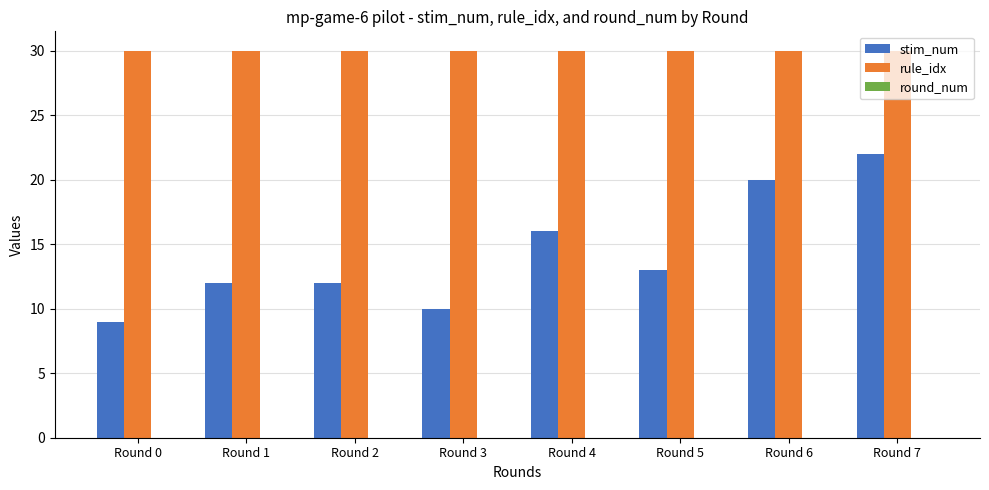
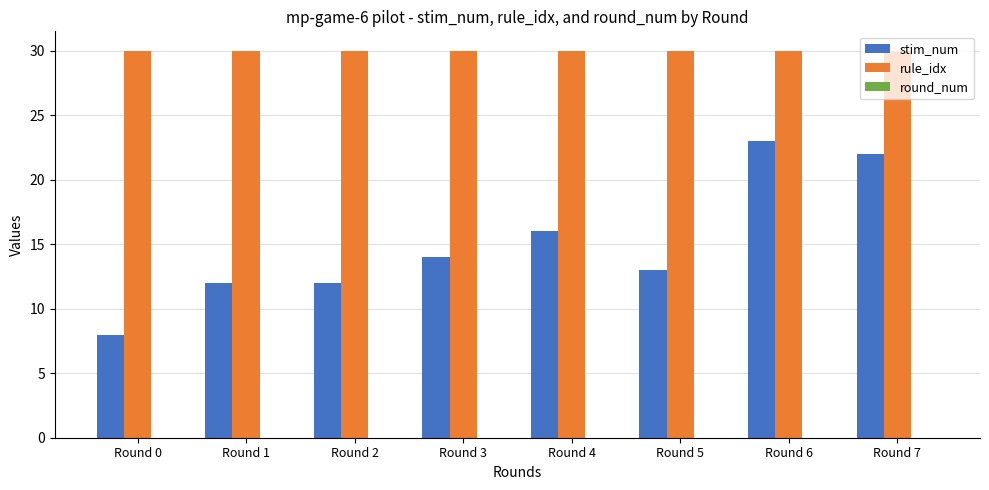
stim_num, Round 0: 9 -> 8
stim_num, Round 3: 10 -> 14
stim_num, Round 6: 20 -> 23
